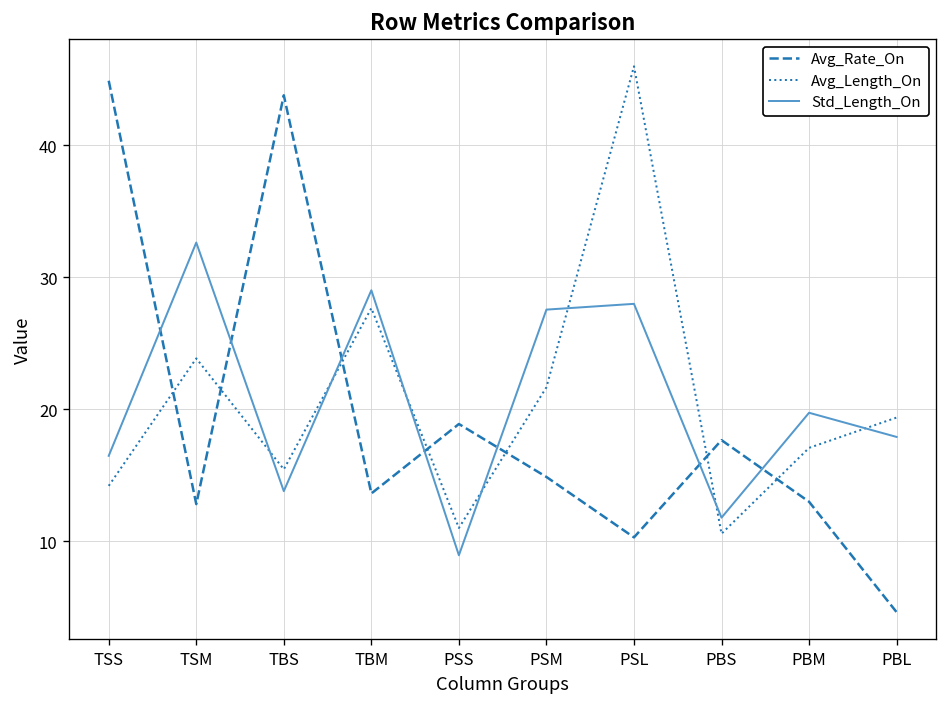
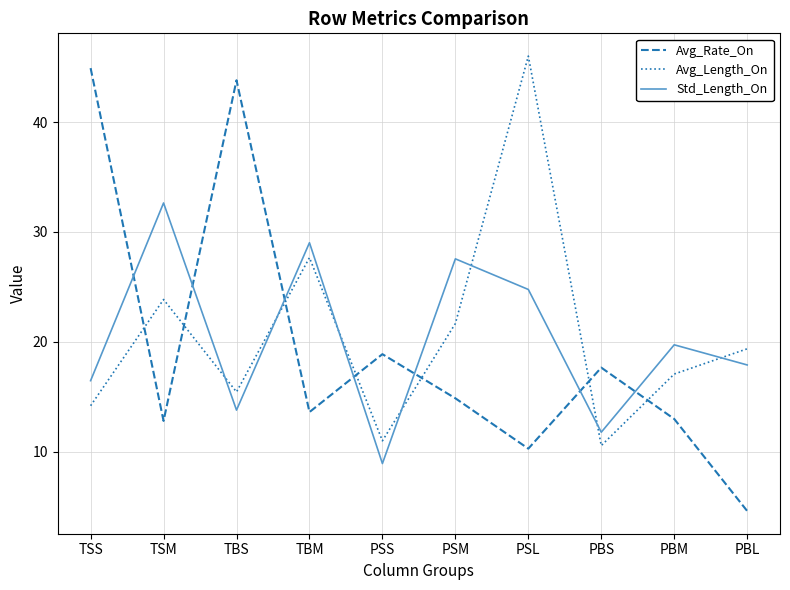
Std_Length_On, PSL: 28.0 -> 24.8
